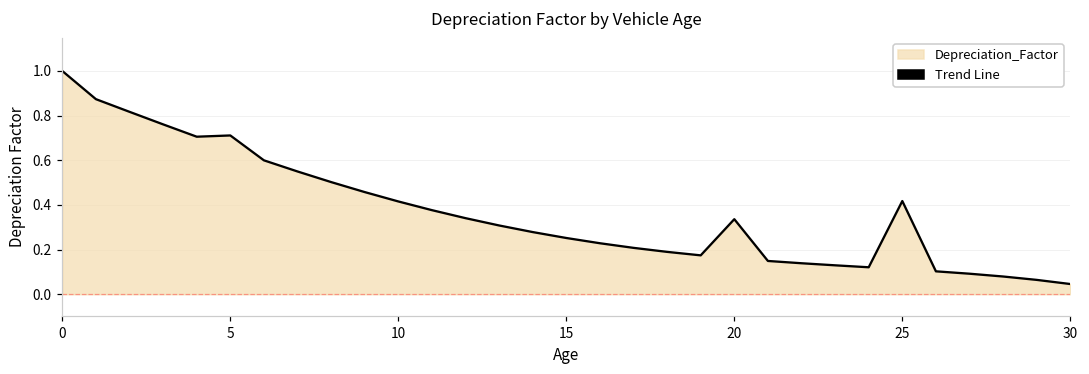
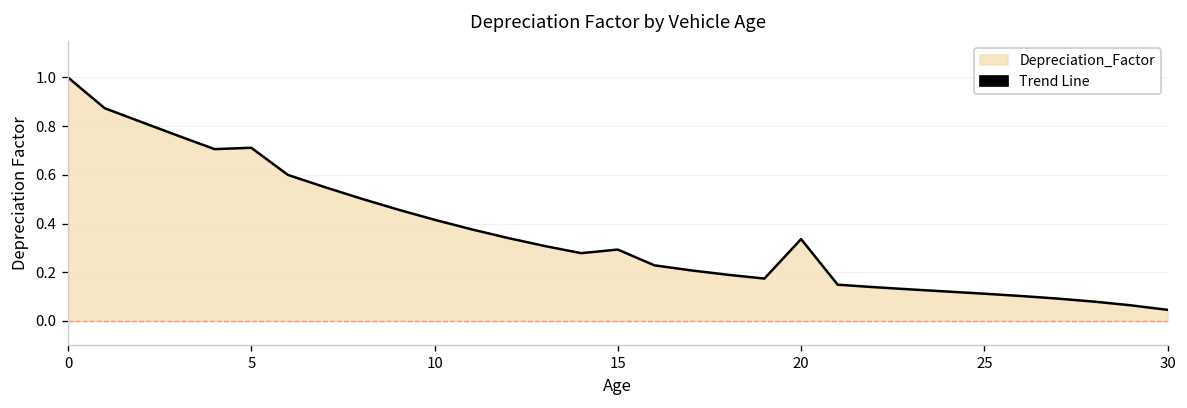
15: 0.25 -> 0.29
25: 0.42 -> 0.11
